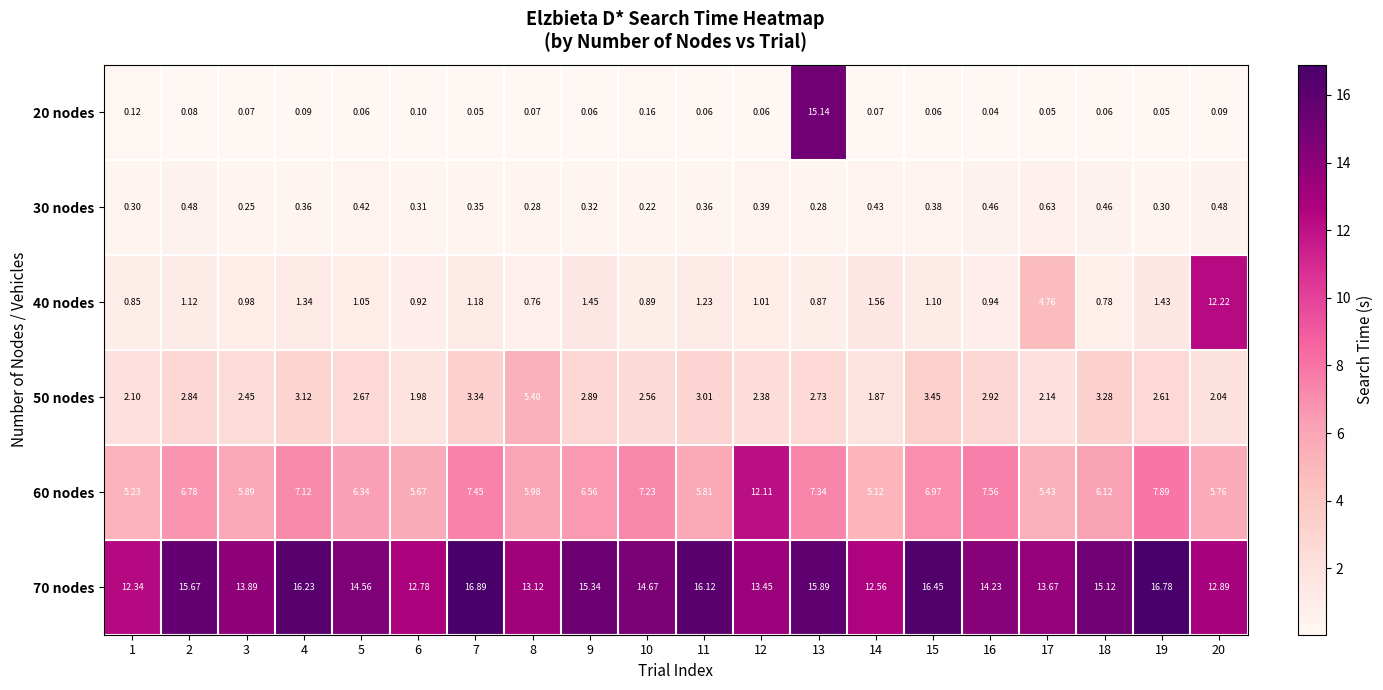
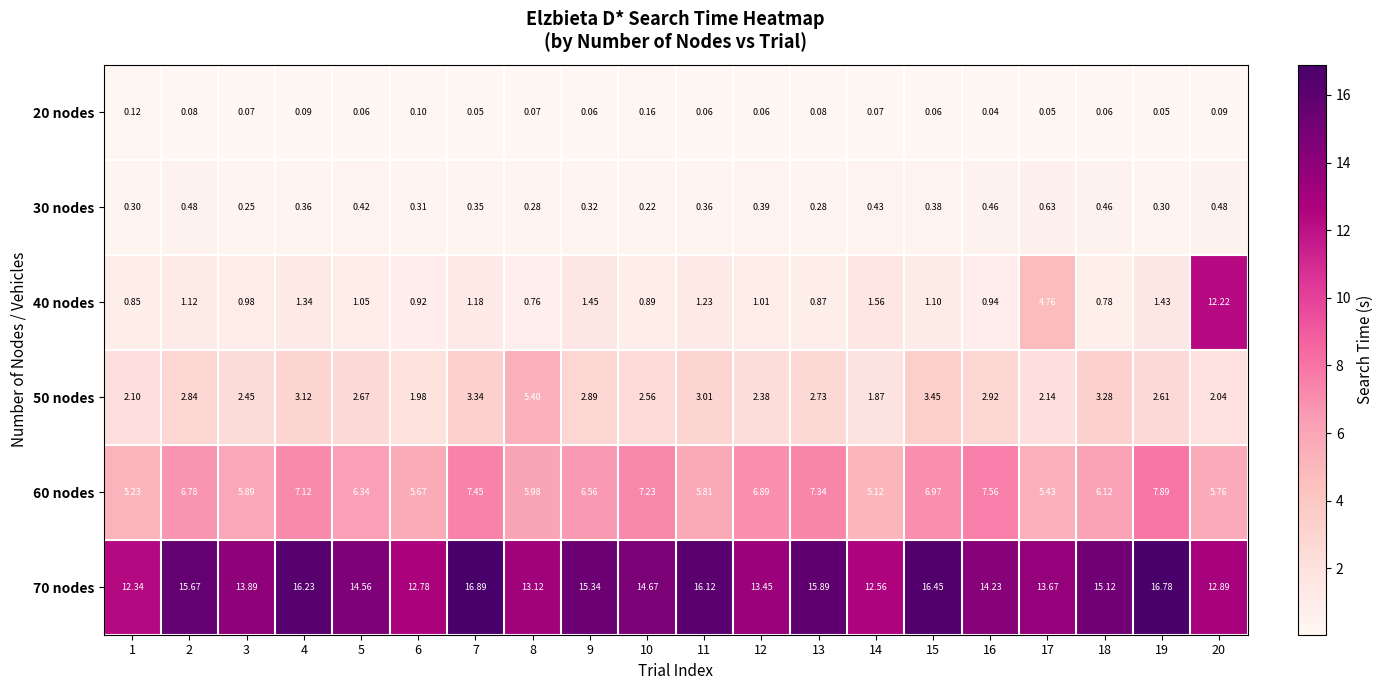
20 nodes, 13: 15.14 -> 0.08
60 nodes, 12: 12.11 -> 6.89
